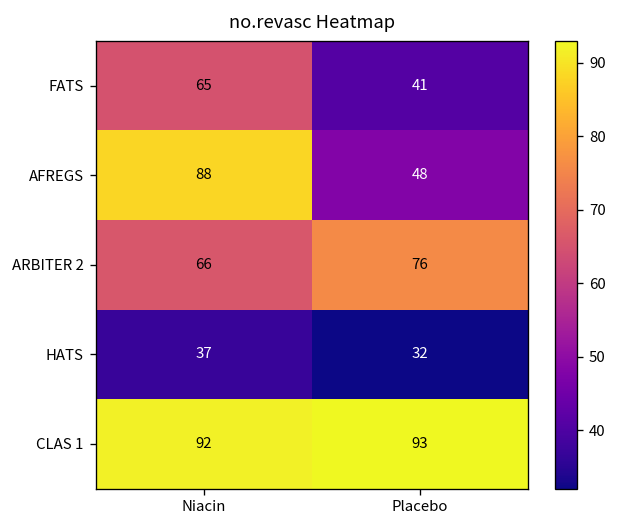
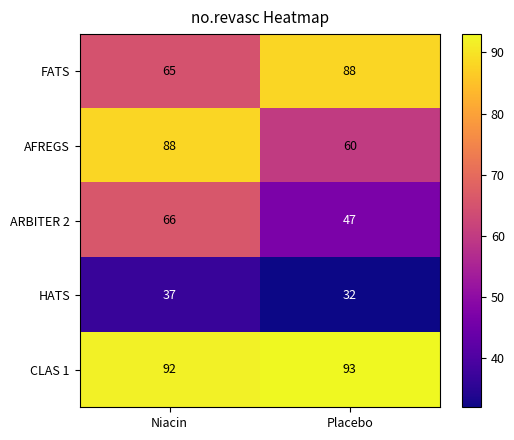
FATS, Placebo: 41 -> 88
AFREGS, Placebo: 48 -> 60
ARBITER 2, Placebo: 76 -> 47
